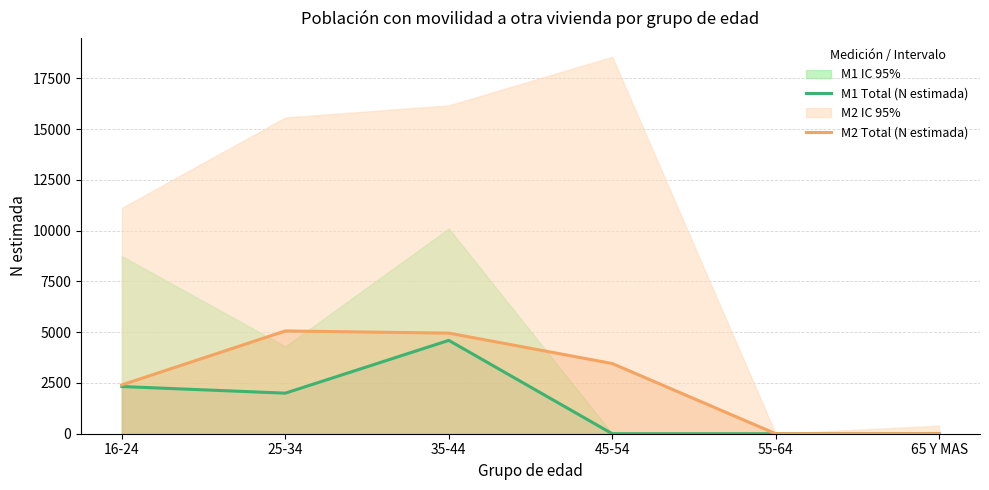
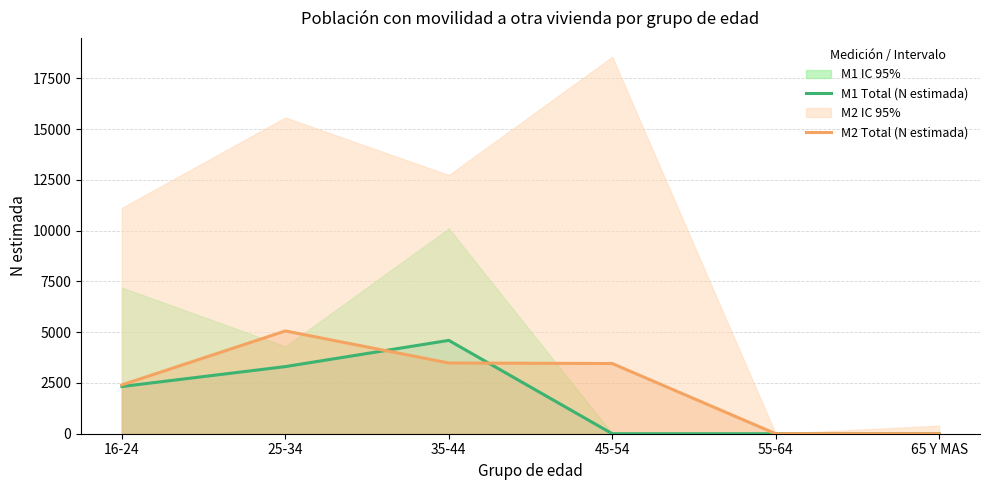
M1 IC 95%, 16-24: 8700 -> 7200
M1 Total (N estimada), 25-34: 2000 -> 3300
M2 Total (N estimada), 35-44: 5000 -> 3500
M2 IC 95%, 35-44: 16200 -> 12700
